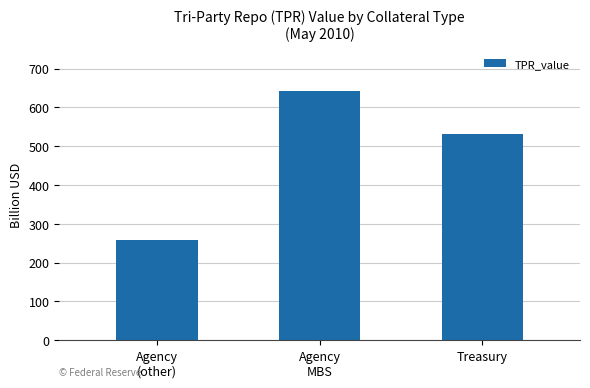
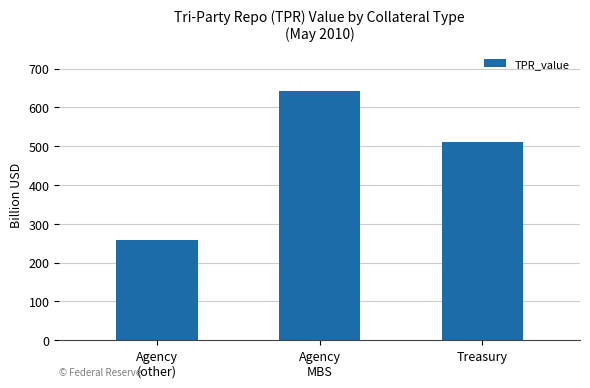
Treasury: 530 -> 510
